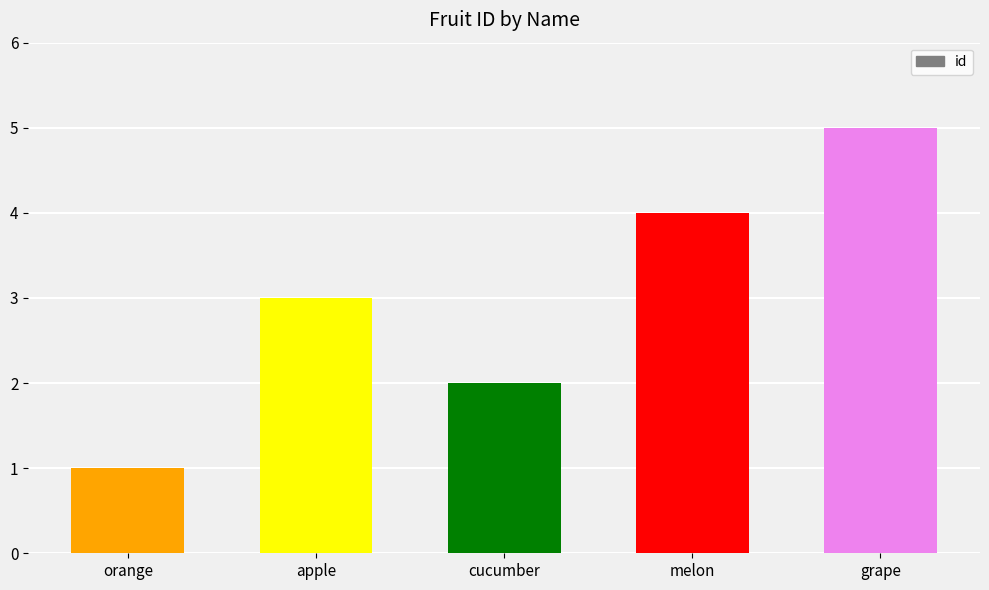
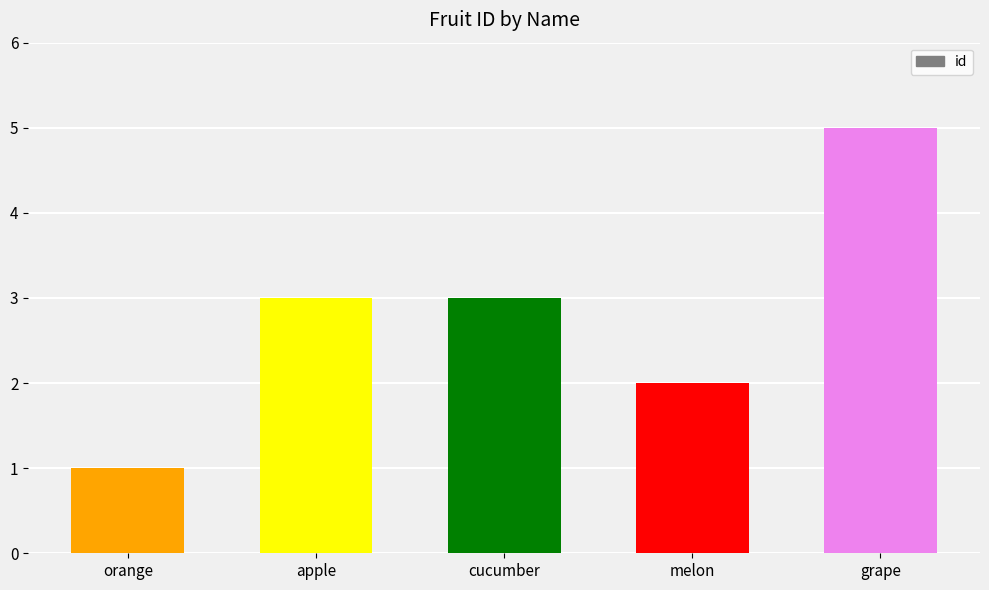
cucumber: 2 -> 3
melon: 4 -> 2
